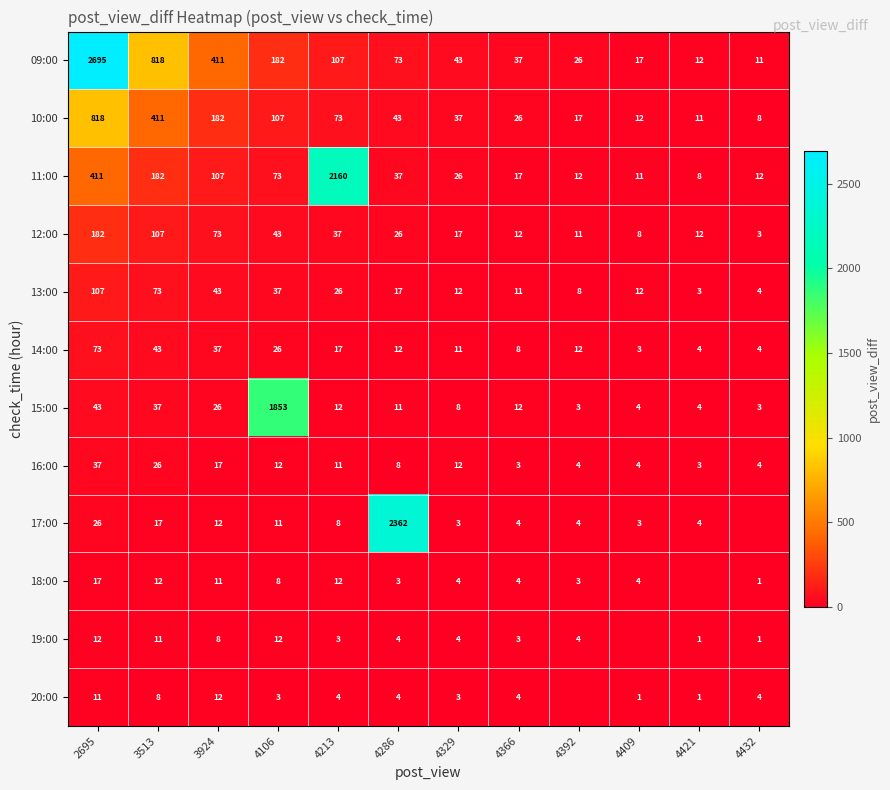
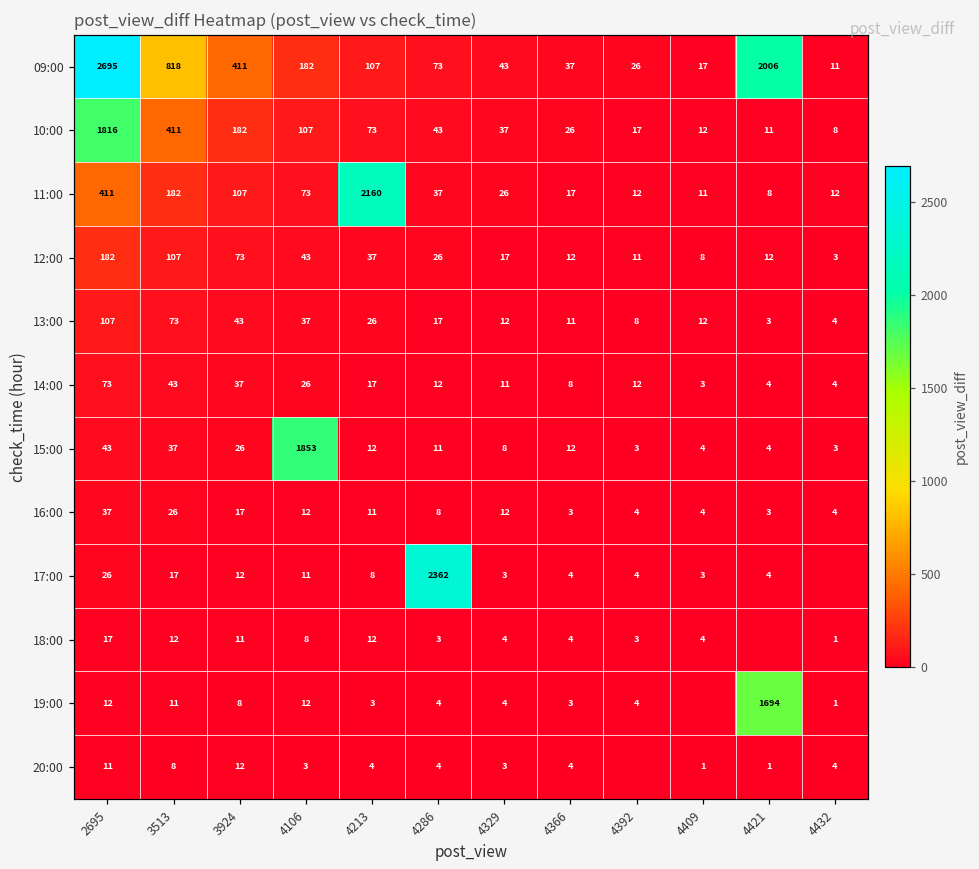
09:00, 4421: 12 -> 2006
10:00, 2695: 818 -> 1816
19:00, 4421: 1 -> 1694
